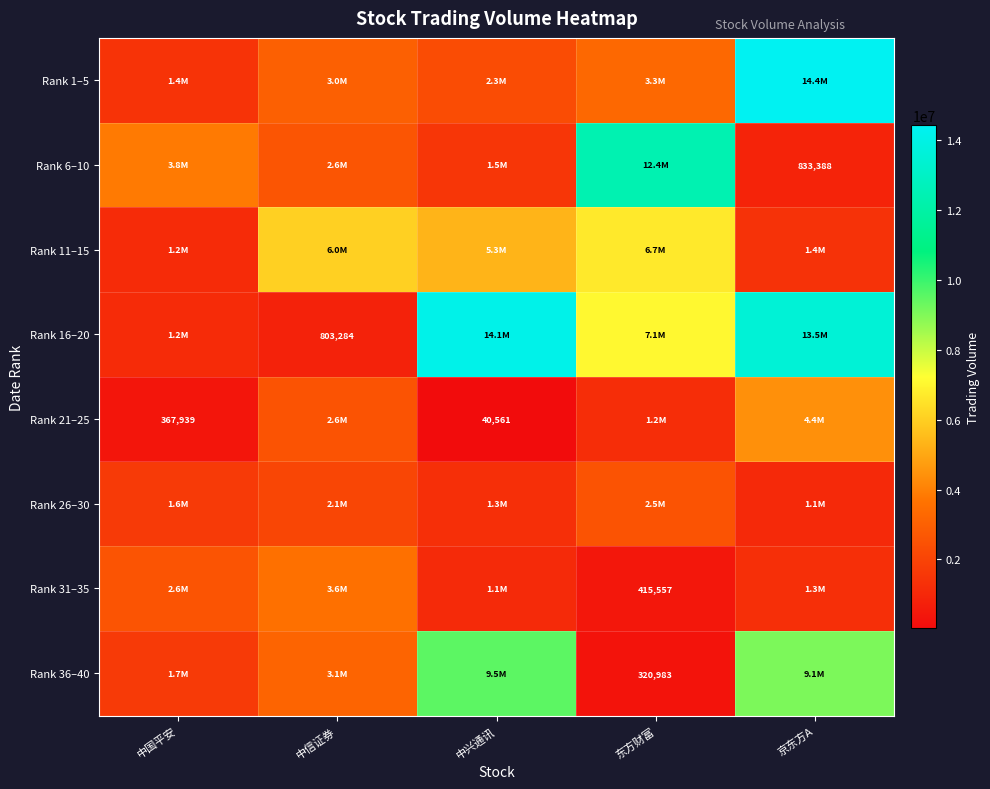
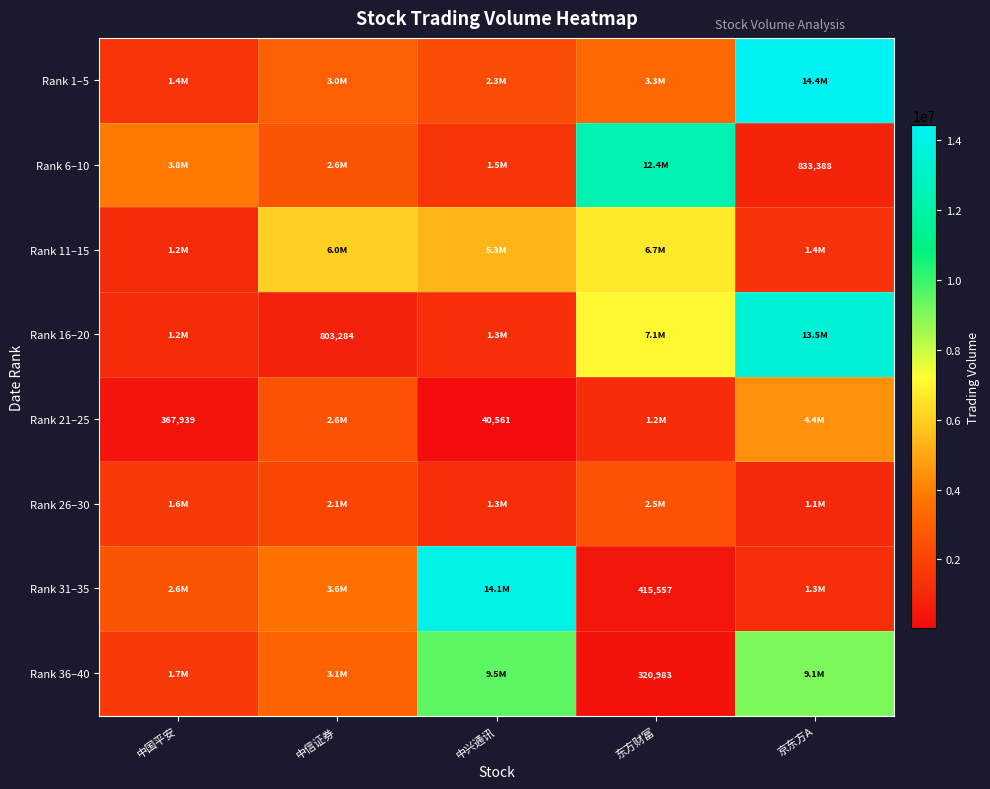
Rank 16–20, 中兴通讯: 14.1M -> 1.3M
Rank 31–35, 中兴通讯: 1.1M -> 14.1M
